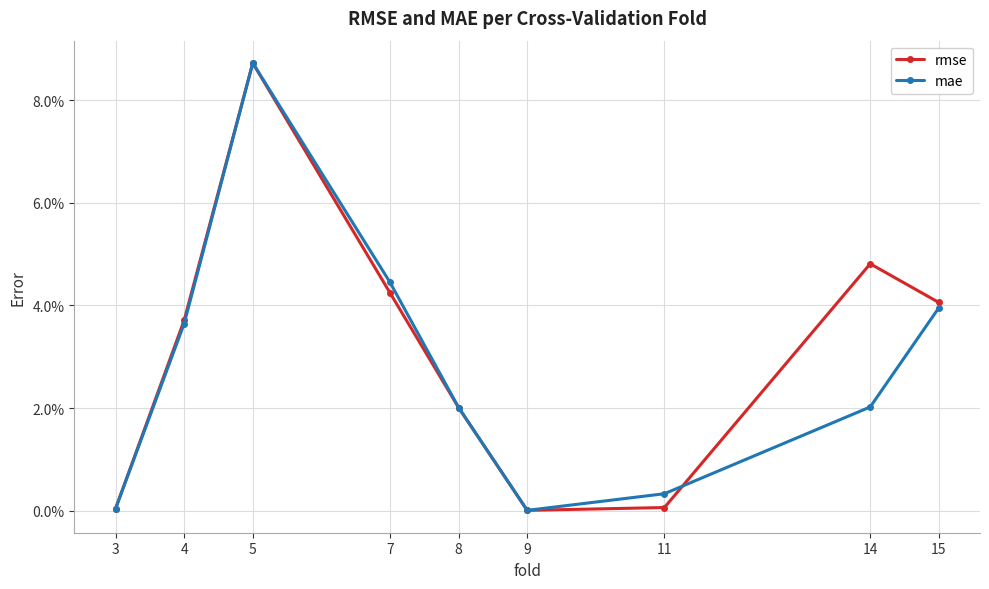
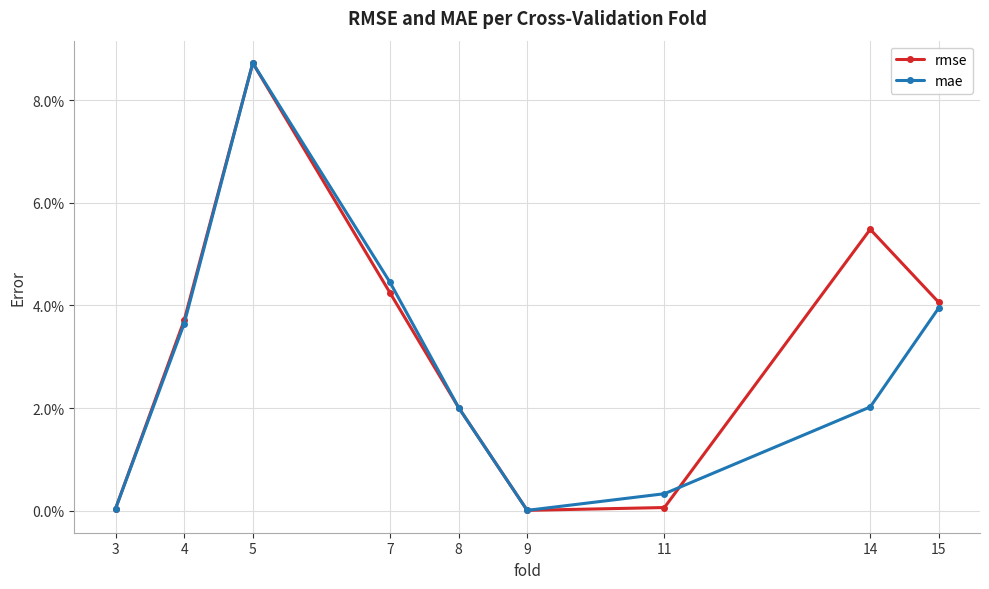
rmse, 14: 4.8% -> 5.5%
